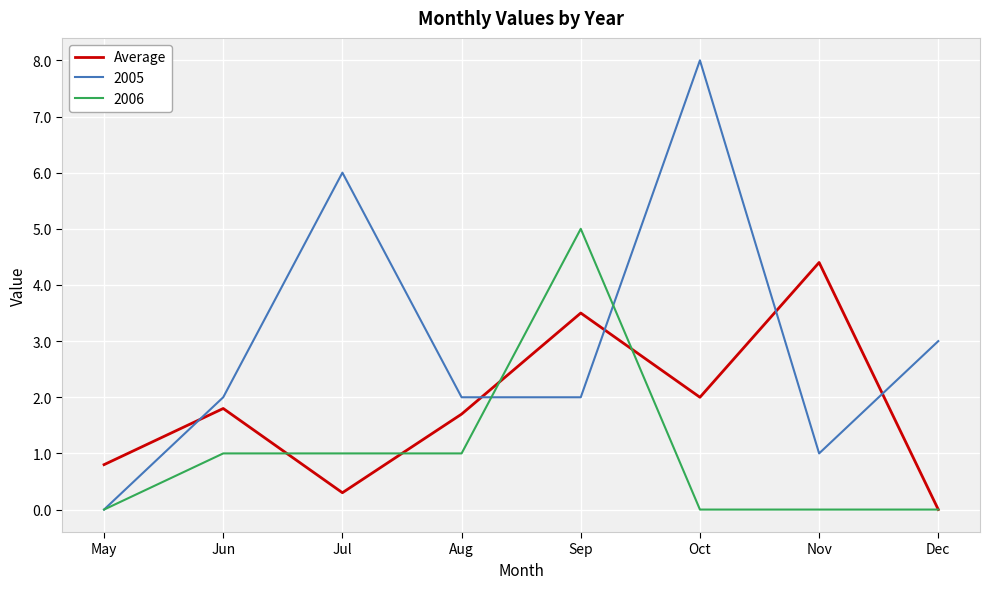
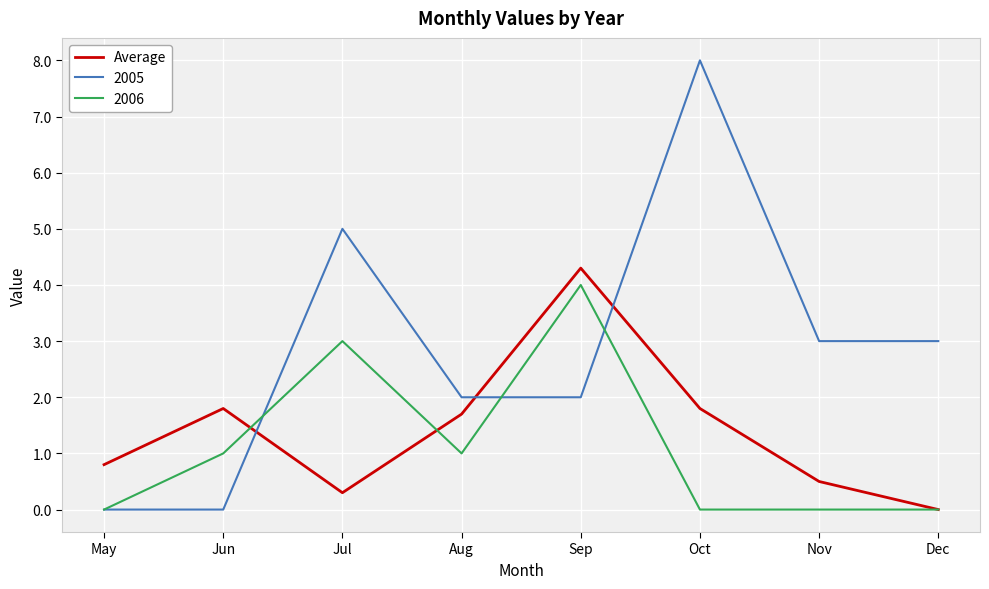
2005, Jun: 2 -> 0
2005, Jul: 6 -> 5
2006, Jul: 1 -> 3
Average, Sep: 3.5 -> 4.3
2006, Sep: 5 -> 4
Average, Oct: 2.0 -> 1.8
Average, Nov: 4.4 -> 0.5
2005, Nov: 1 -> 3
